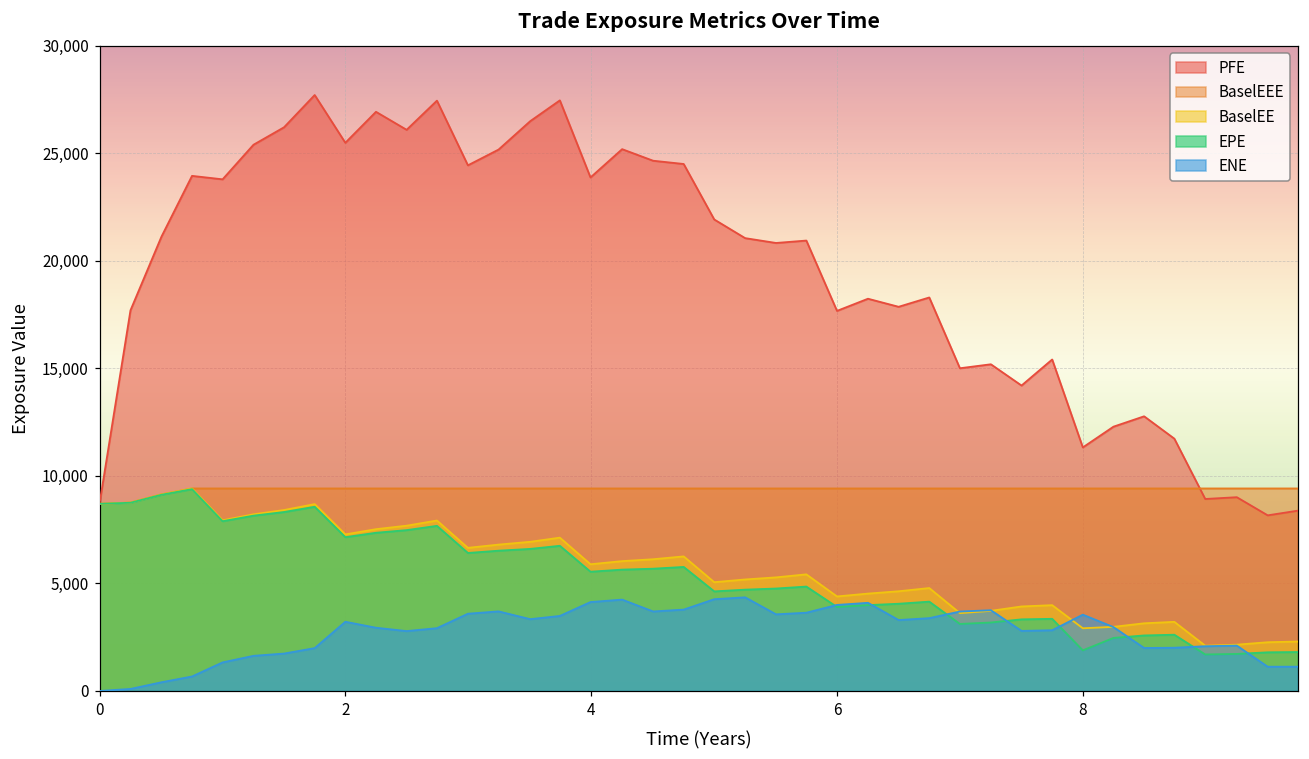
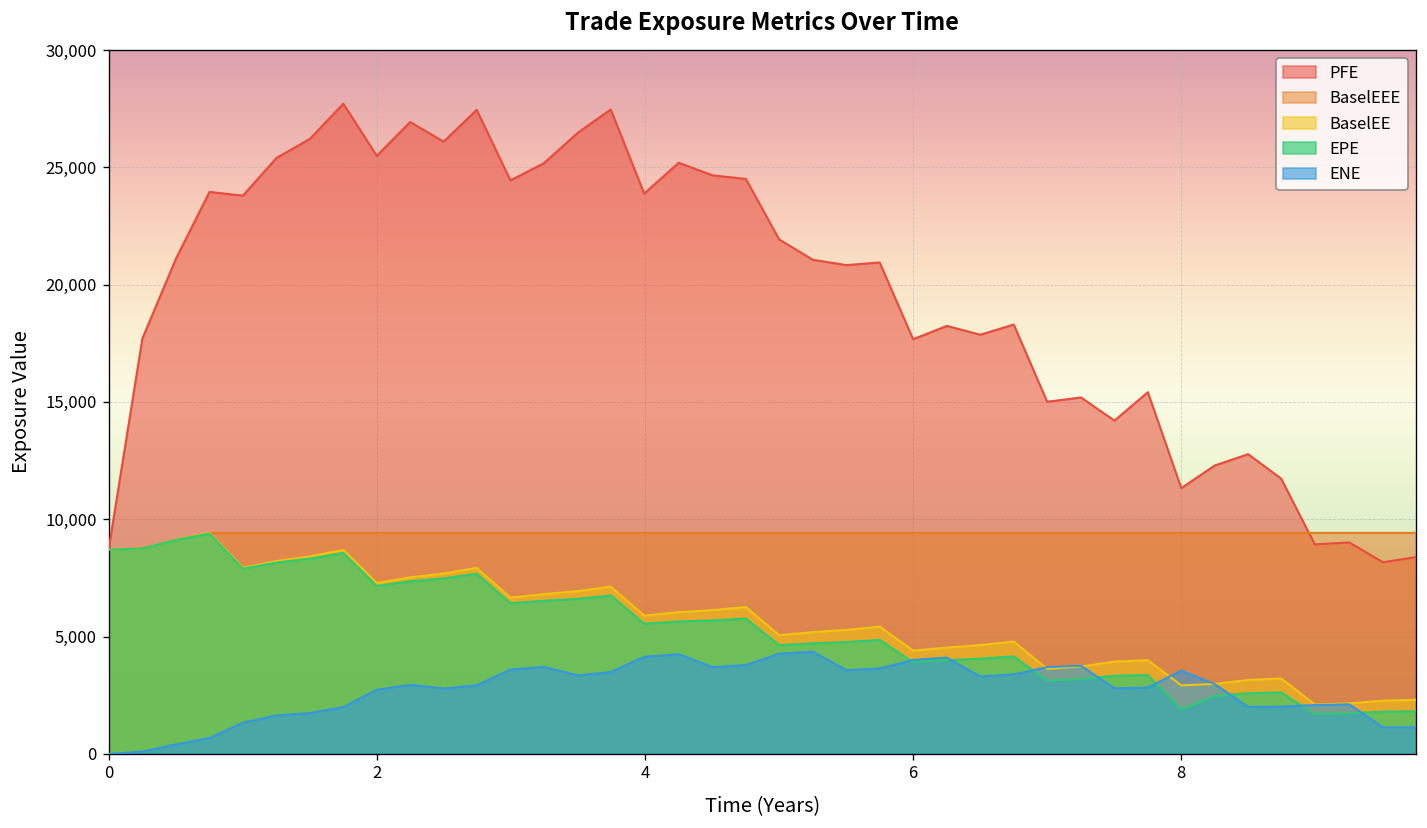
ENE, 2: 3,200 -> 2,700
